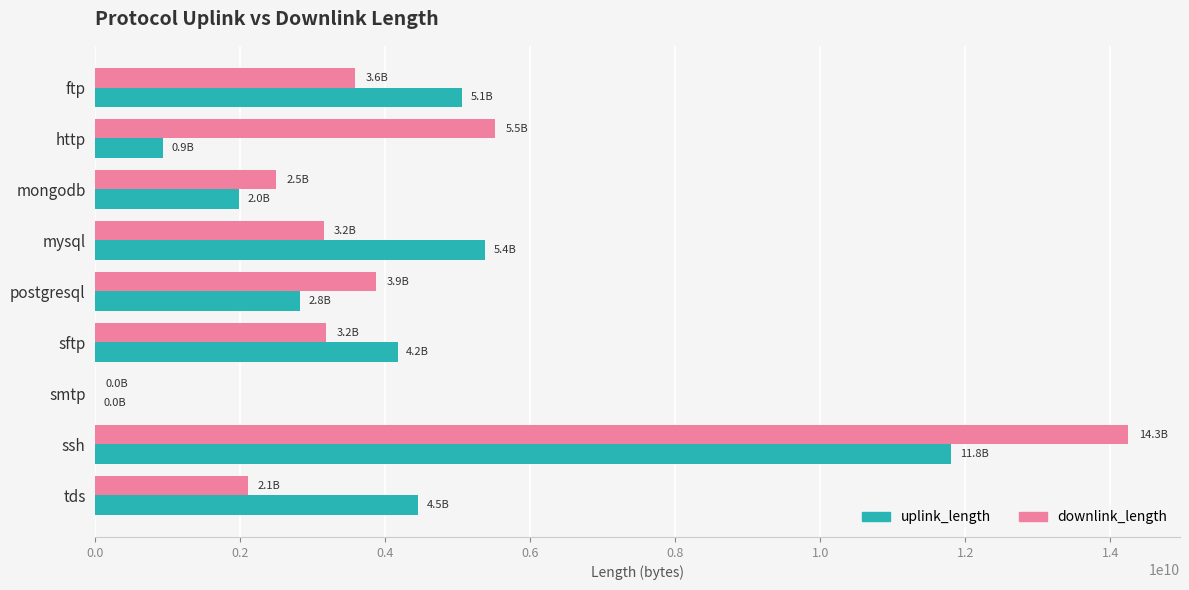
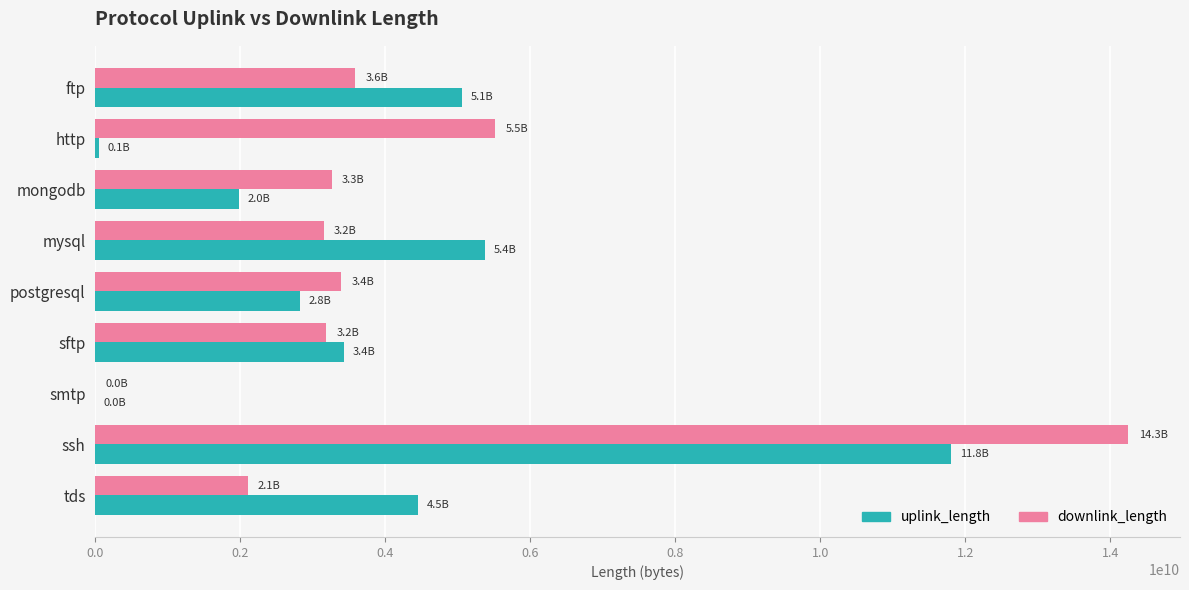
uplink_length, http: 0.9B -> 0.1B
downlink_length, mongodb: 2.5B -> 3.3B
downlink_length, postgresql: 3.9B -> 3.4B
uplink_length, sftp: 4.2B -> 3.4B
